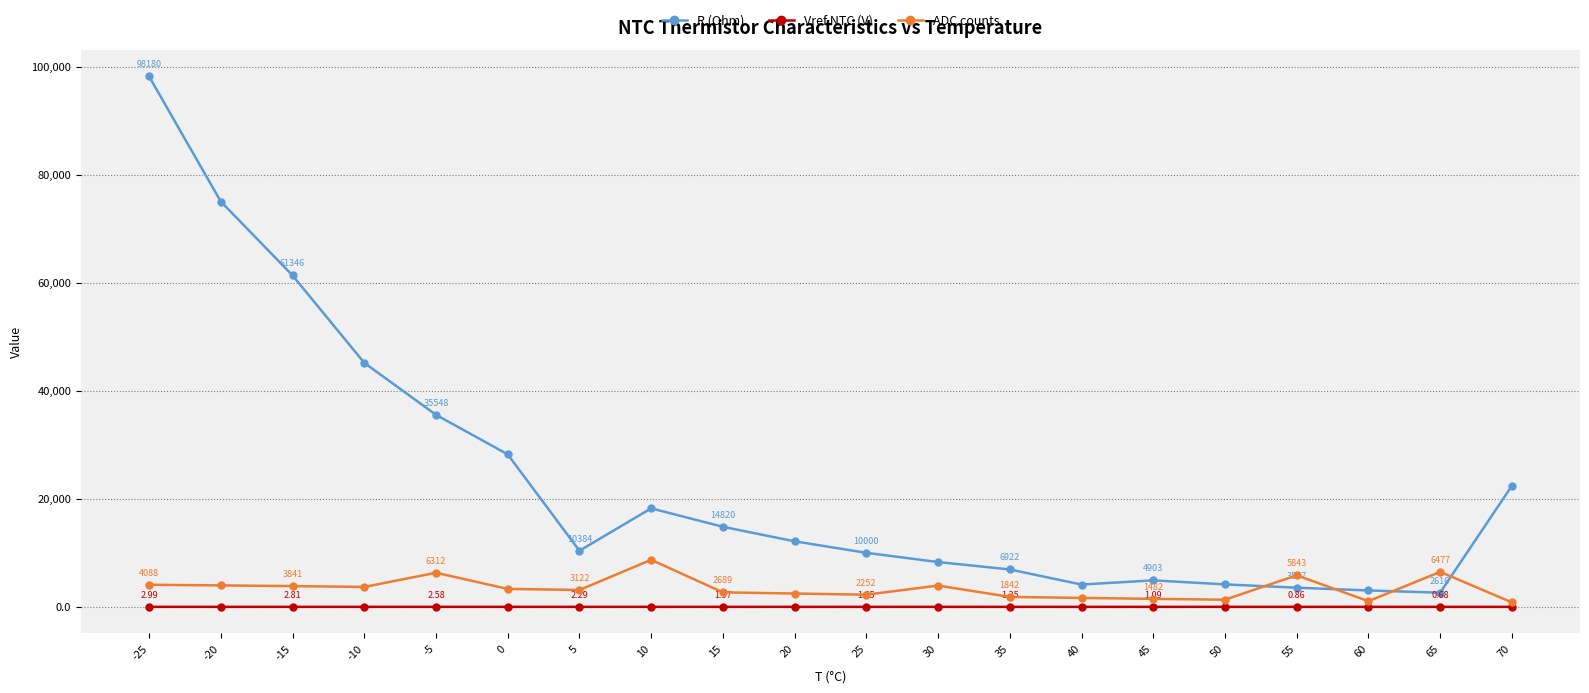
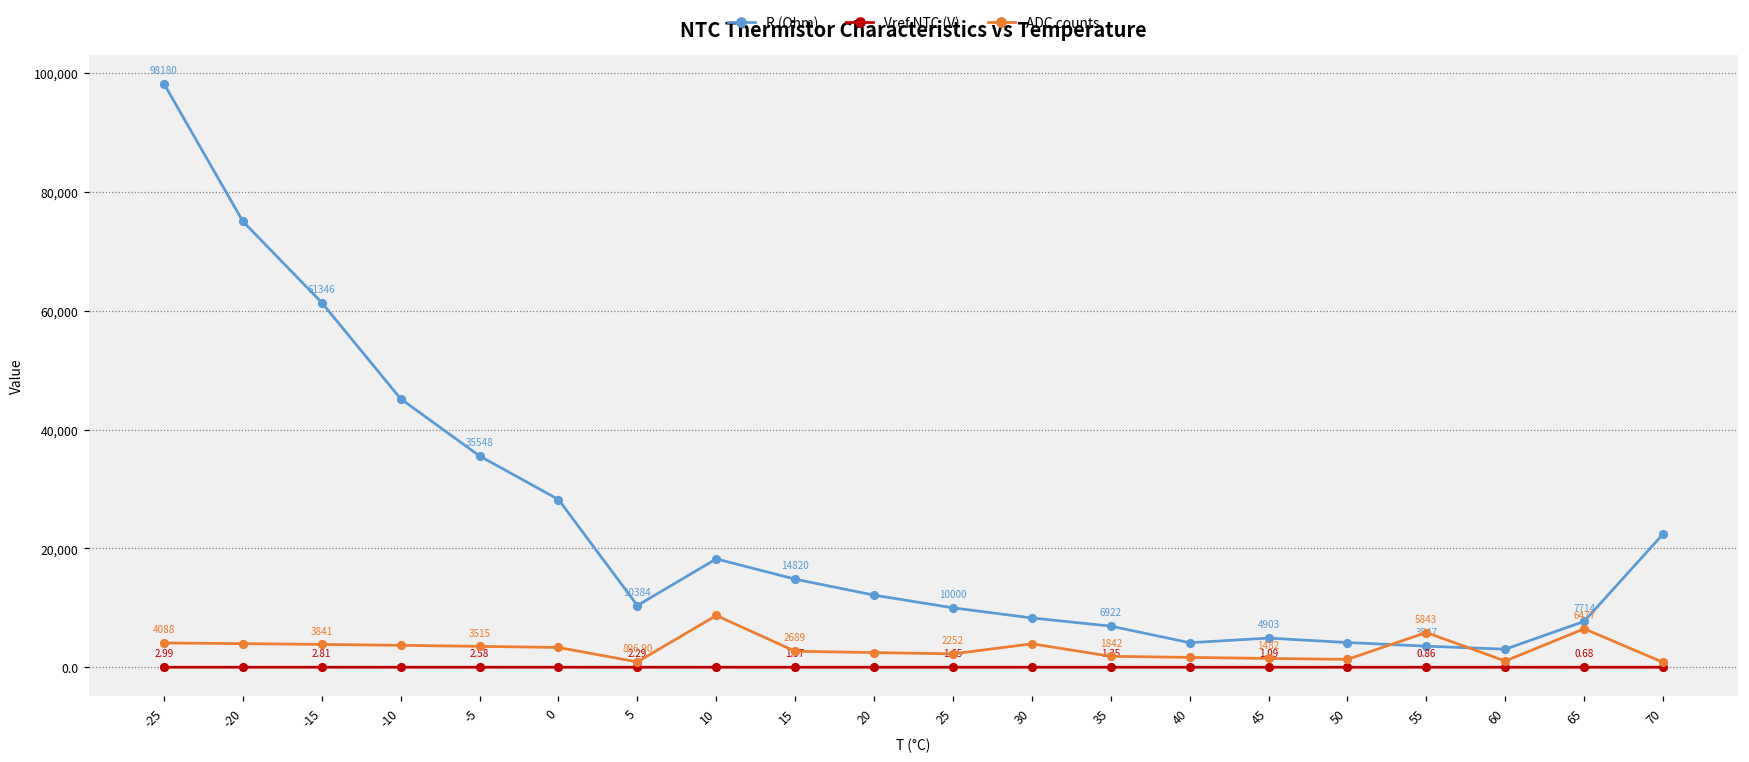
ADC counts, -5: 6312 -> 3515
ADC counts, 5: 3122 -> 896.90
R (Ohm), 65: 2616 -> 7714
